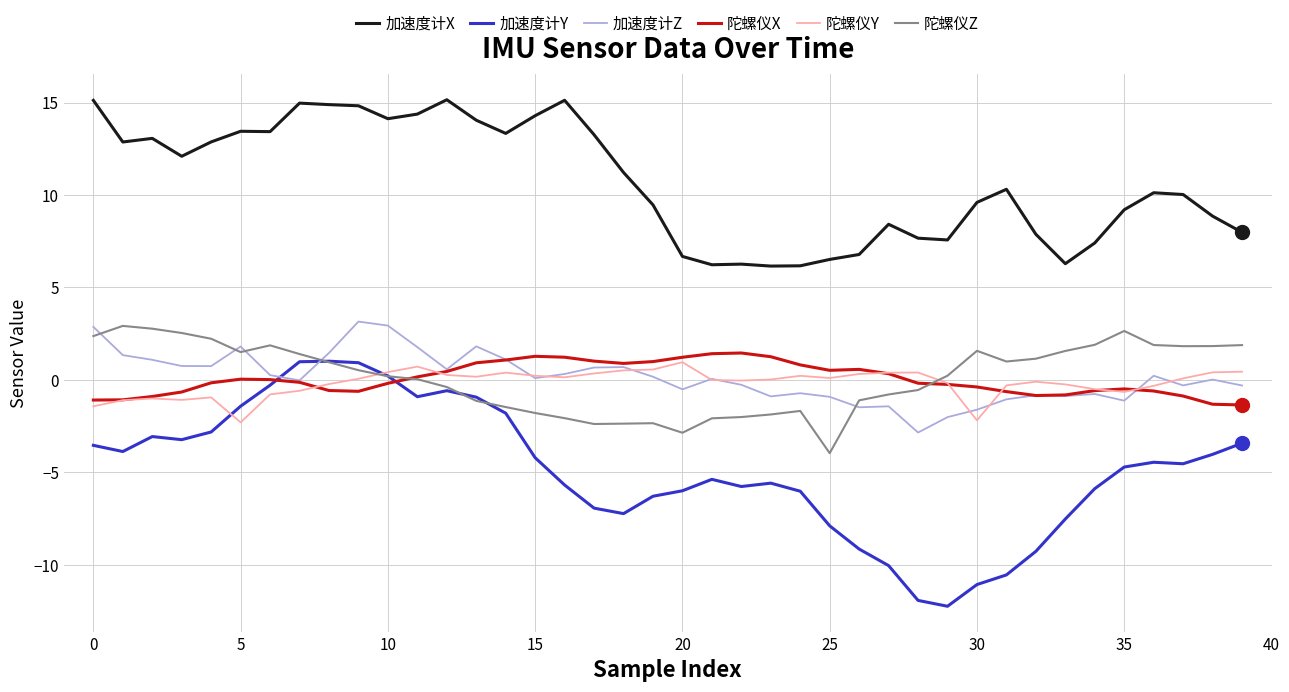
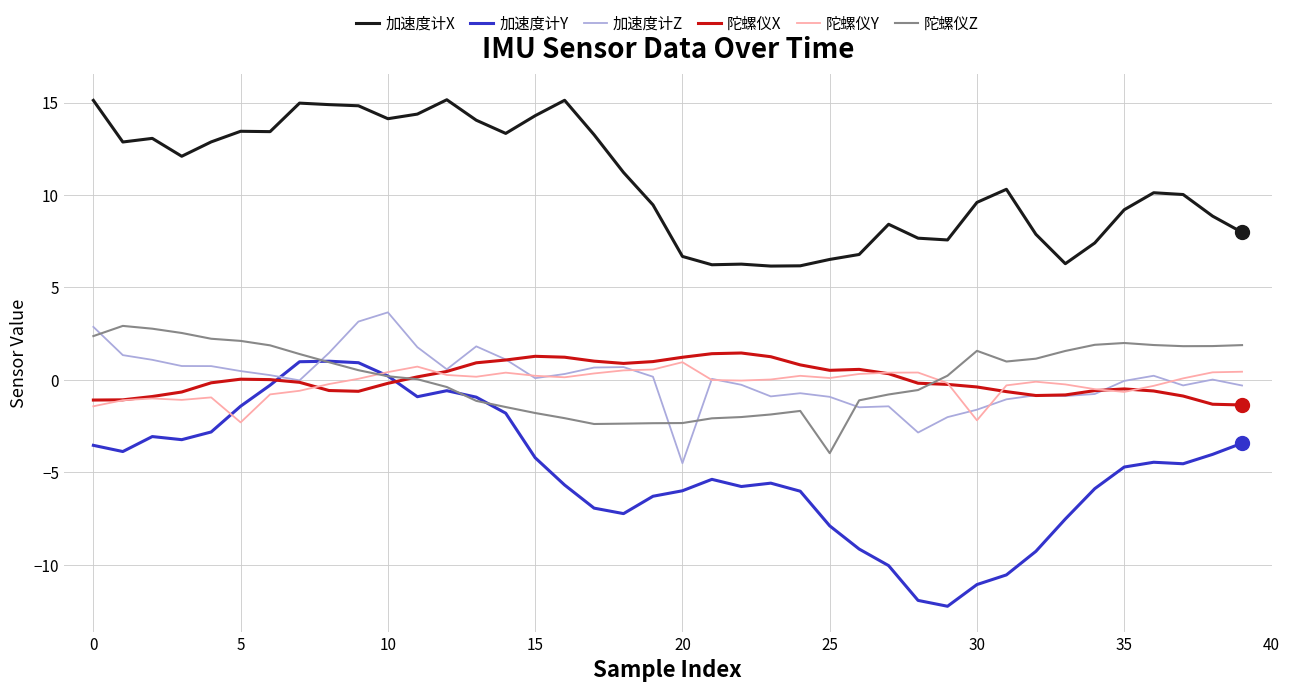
加速度计Z, 5: 1.8 -> 0.5
陀螺仪Z, 5: 1.5 -> 2.1
加速度计Z, 10: 2.9 -> 3.6
加速度计Z, 20: -0.5 -> -4.5
陀螺仪Z, 20: -2.9 -> -2.3
加速度计Z, 35: -1.1 -> -0.1
陀螺仪Z, 35: 2.6 -> 2.0
